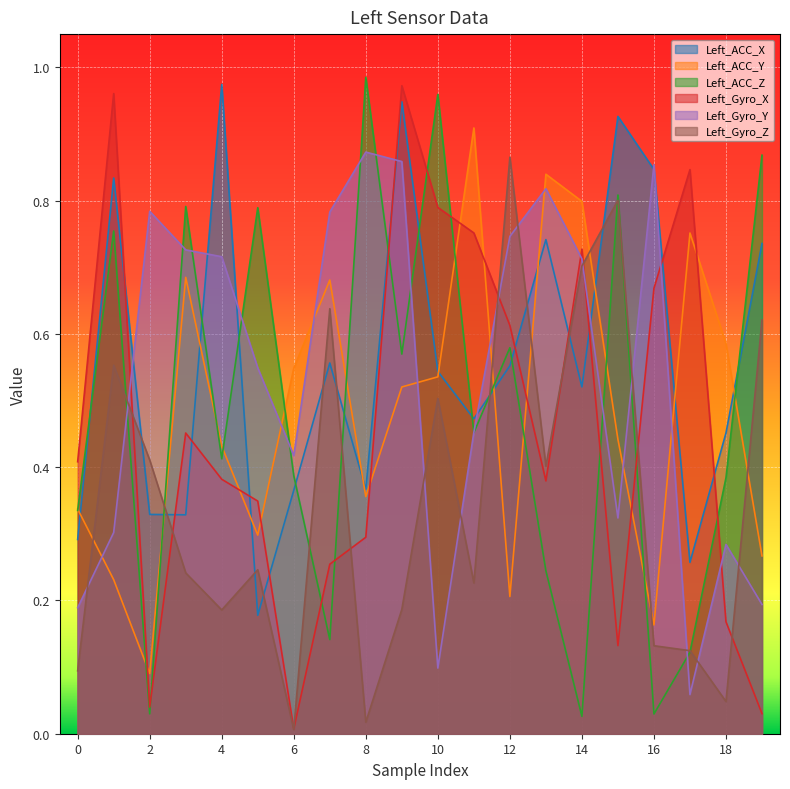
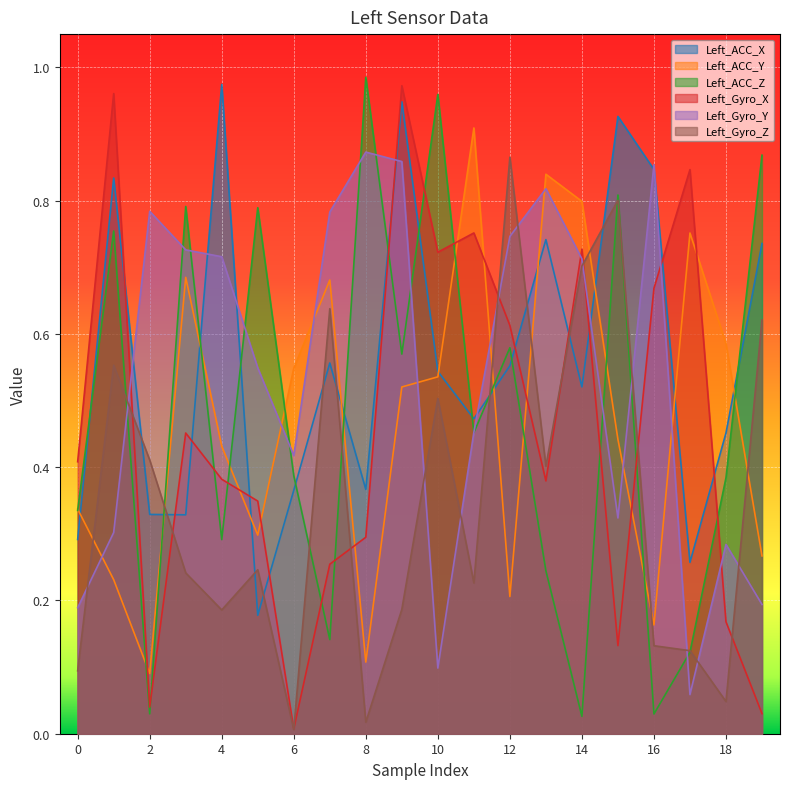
Left_ACC_Z, 4: 0.41 -> 0.29
Left_ACC_Y, 8: 0.36 -> 0.11
Left_Gyro_X, 10: 0.79 -> 0.72
